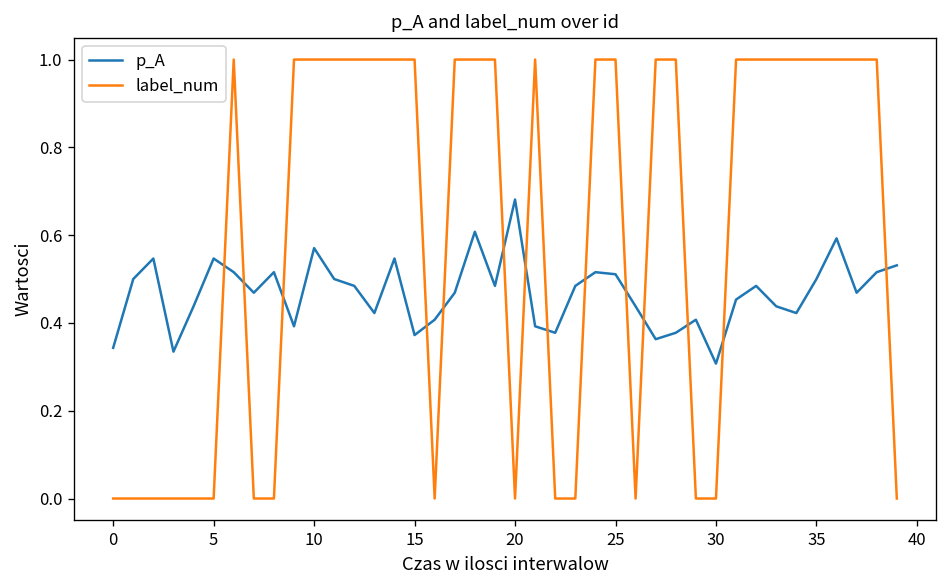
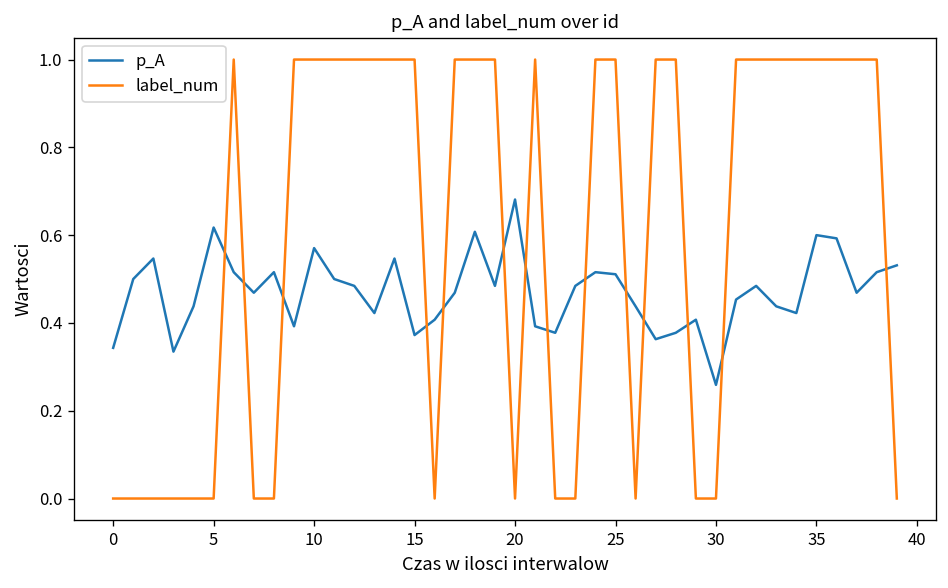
p_A, 5: 0.55 -> 0.62
p_A, 30: 0.31 -> 0.26
p_A, 35: 0.5 -> 0.6
